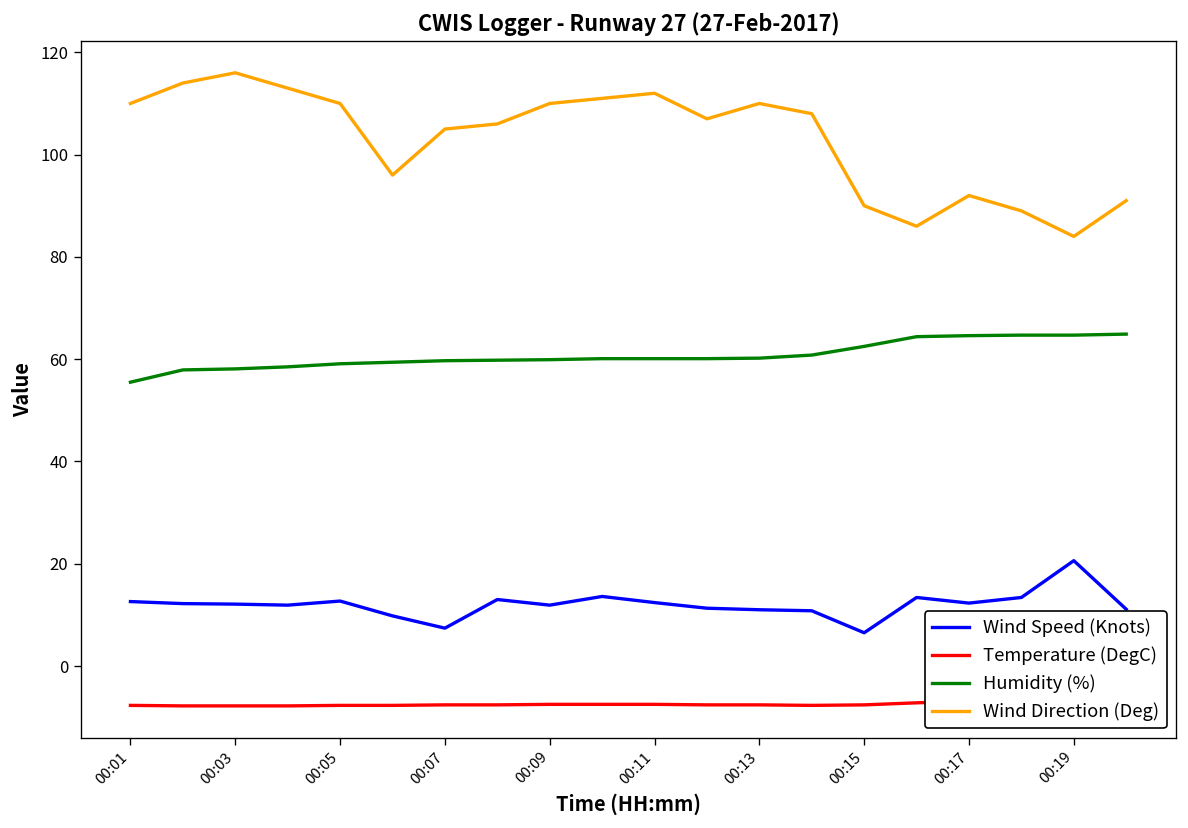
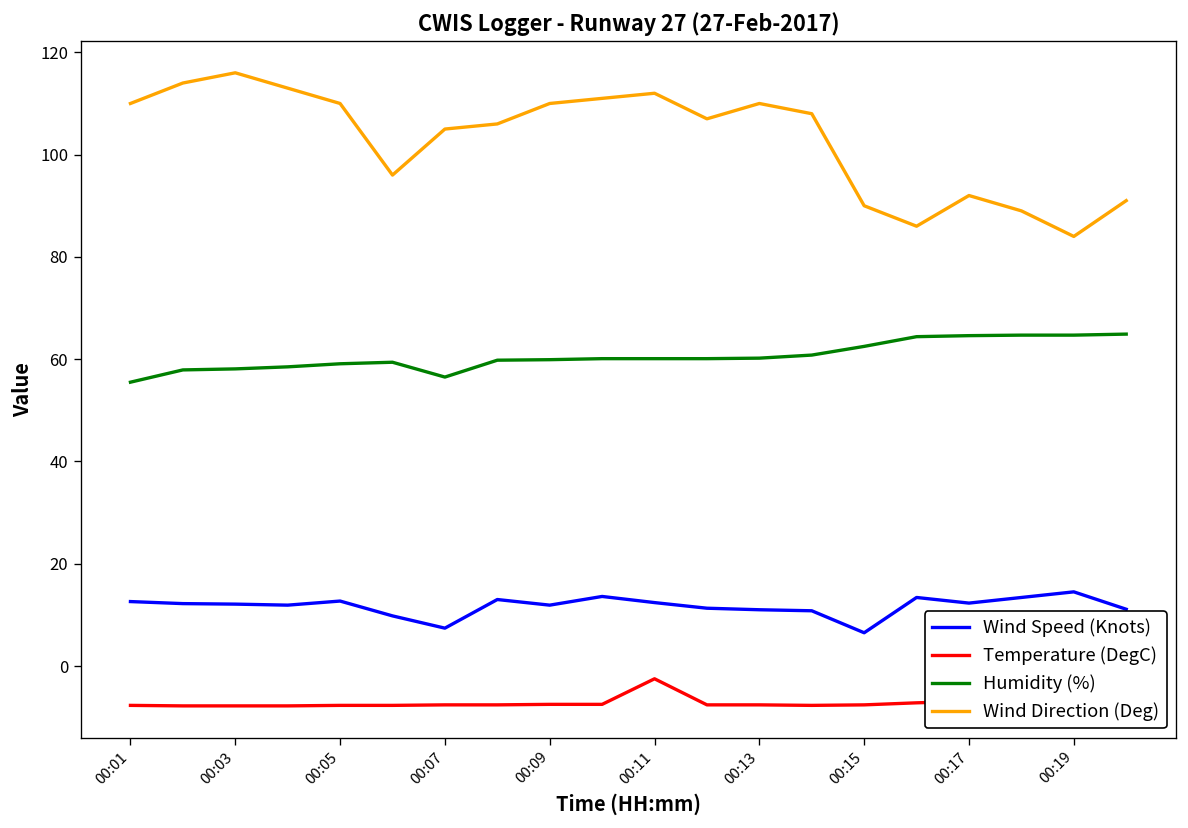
Humidity (%), 00:07: 60 -> 57
Temperature (DegC), 00:11: -8 -> -3
Wind Speed (Knots), 00:19: 21 -> 15
